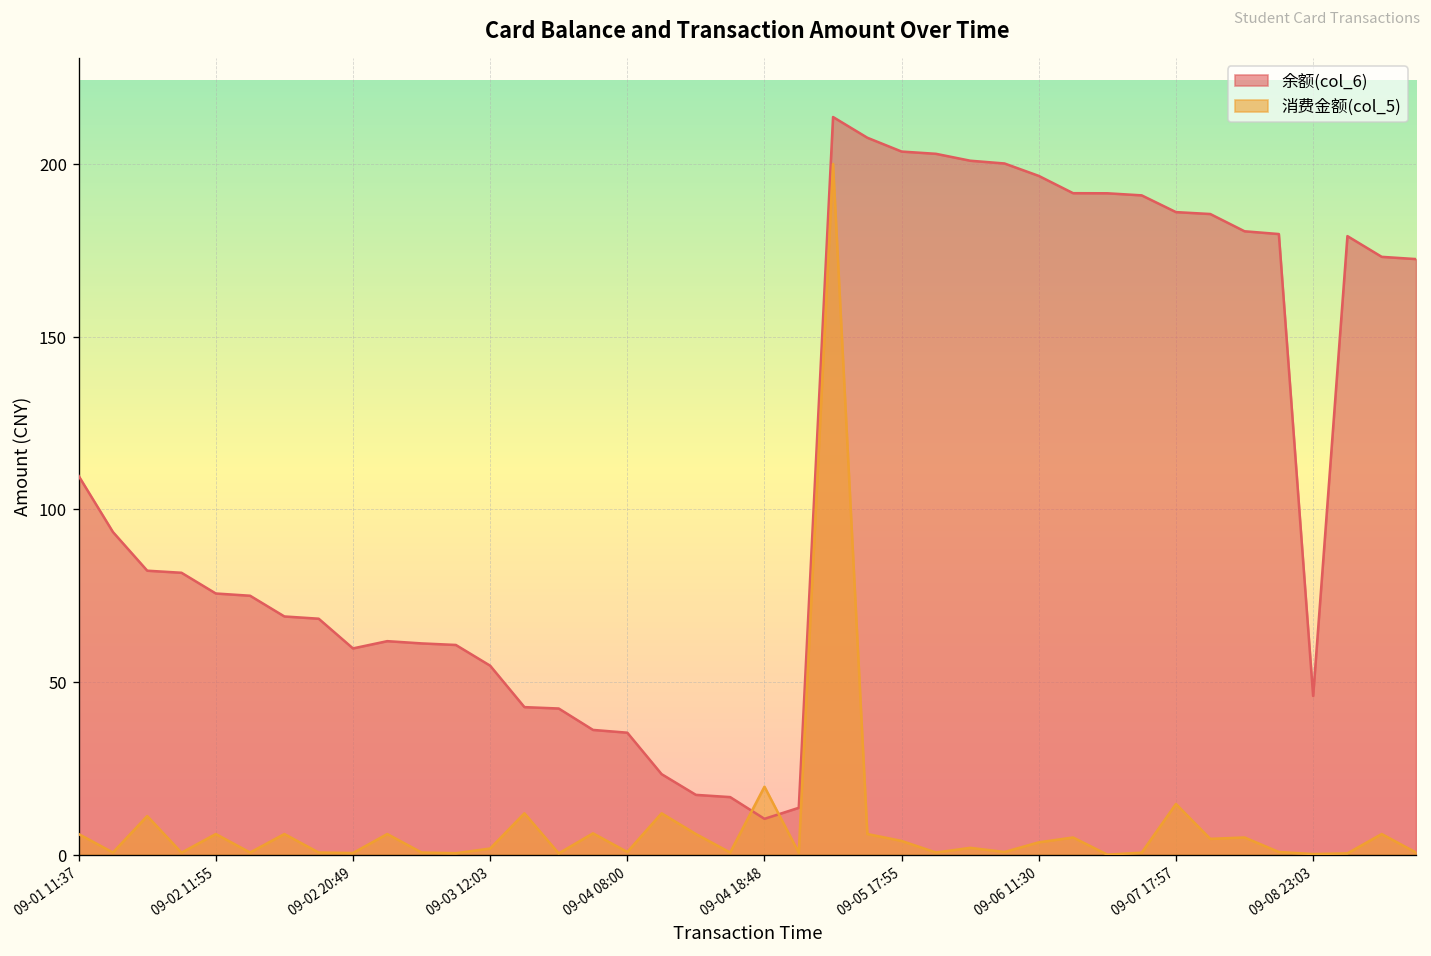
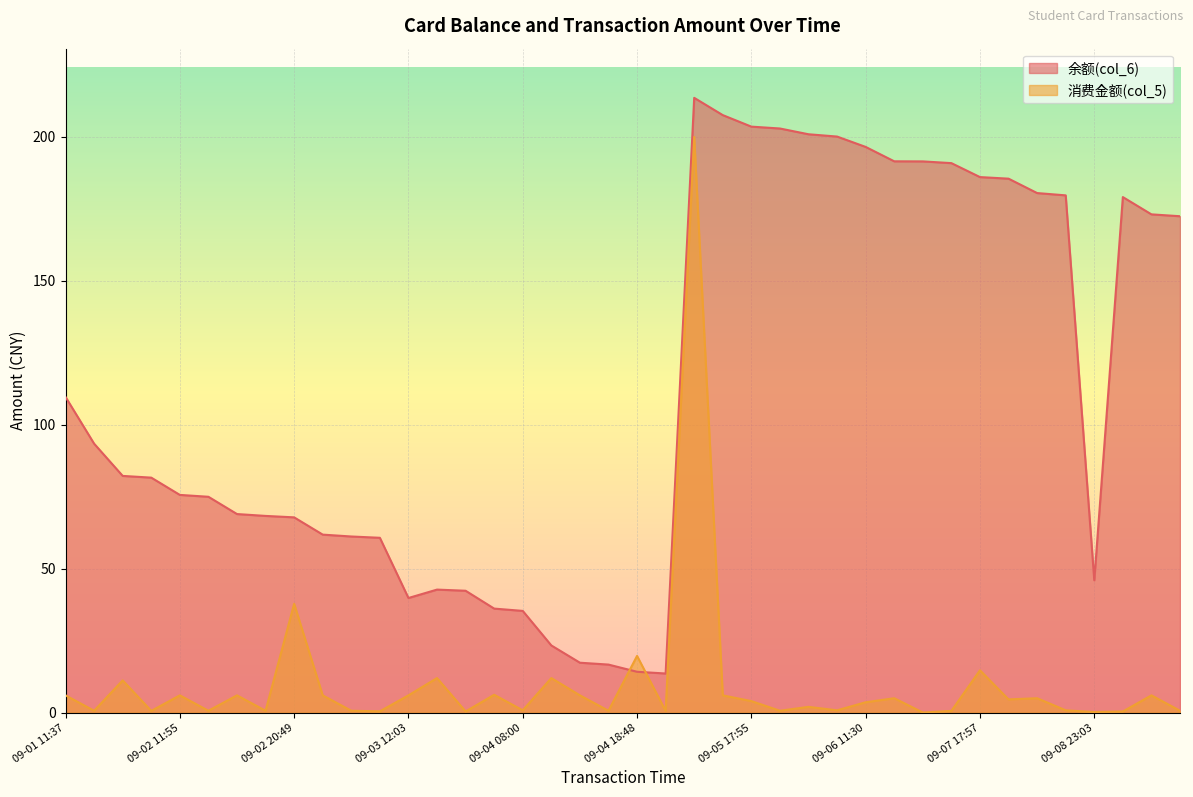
余额(col_6), 09-02 20:49: 60 -> 68
消费金额(col_5), 09-02 20:49: 1 -> 38
余额(col_6), 09-03 12:03: 55 -> 40
消费金额(col_5), 09-03 12:03: 2 -> 6
余额(col_6), 09-04 18:48: 10 -> 14
